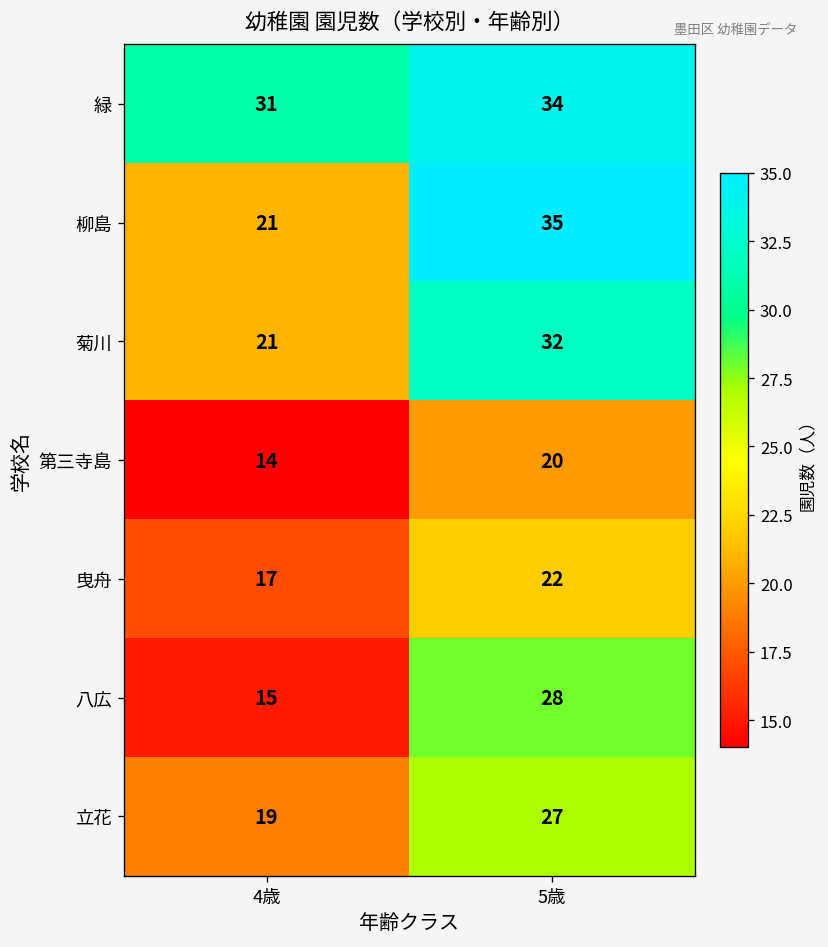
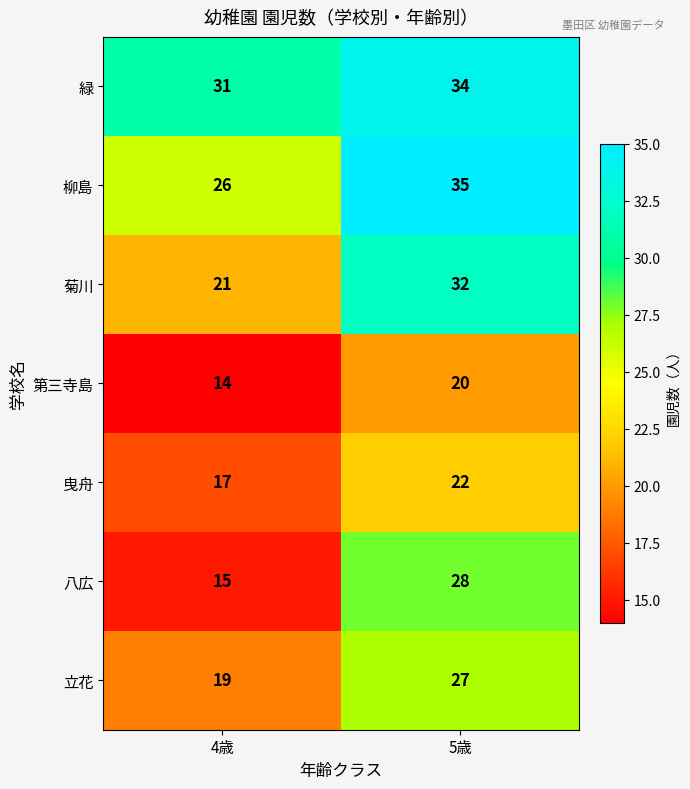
柳島, 4歳: 21 -> 26
